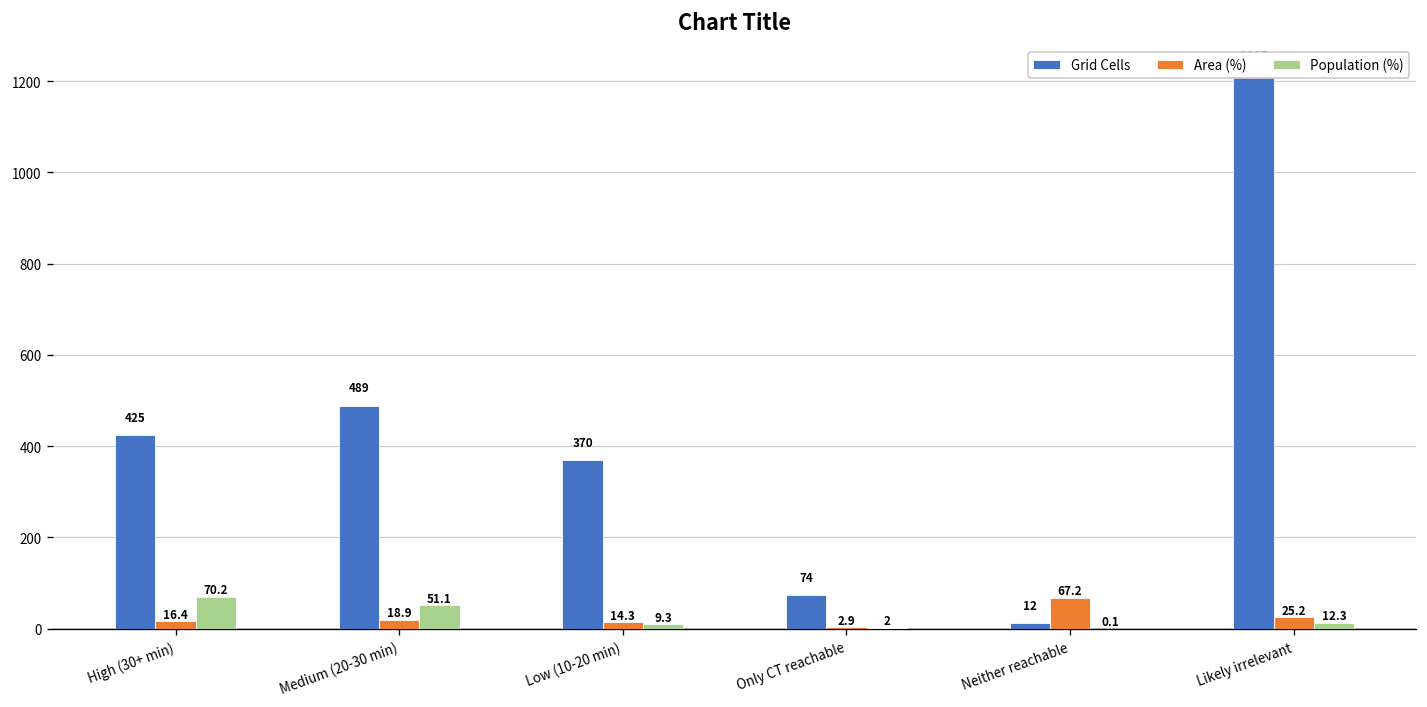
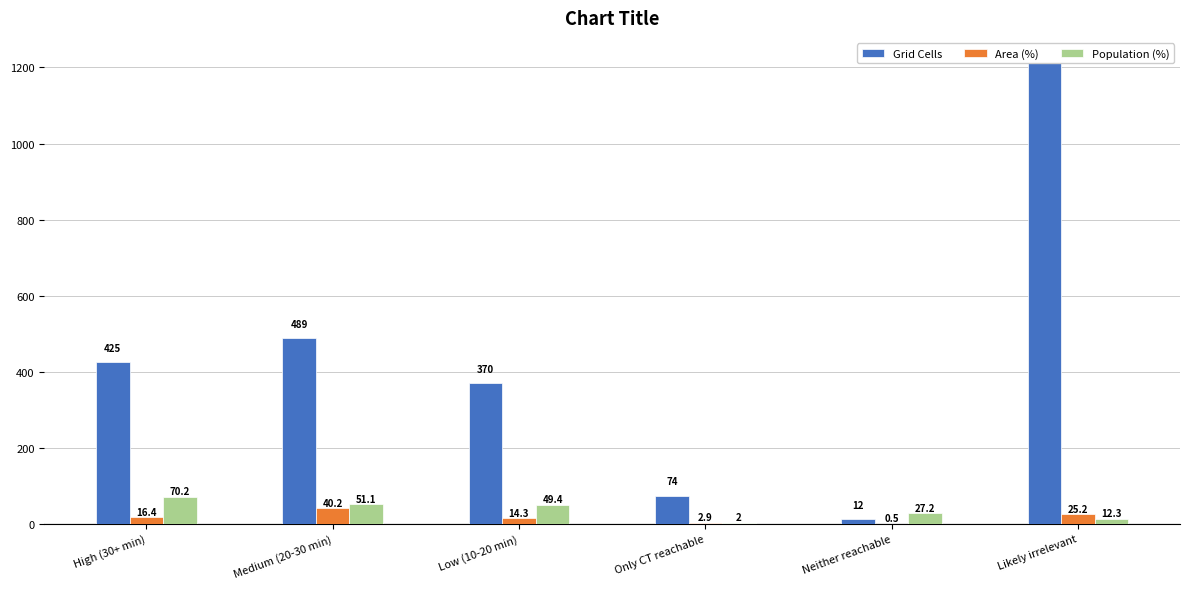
Area (%), Medium (20-30 min): 18.9 -> 40.2
Population (%), Low (10-20 min): 9.3 -> 49.4
Area (%), Neither reachable: 67.2 -> 0.5
Population (%), Neither reachable: 0.1 -> 27.2
